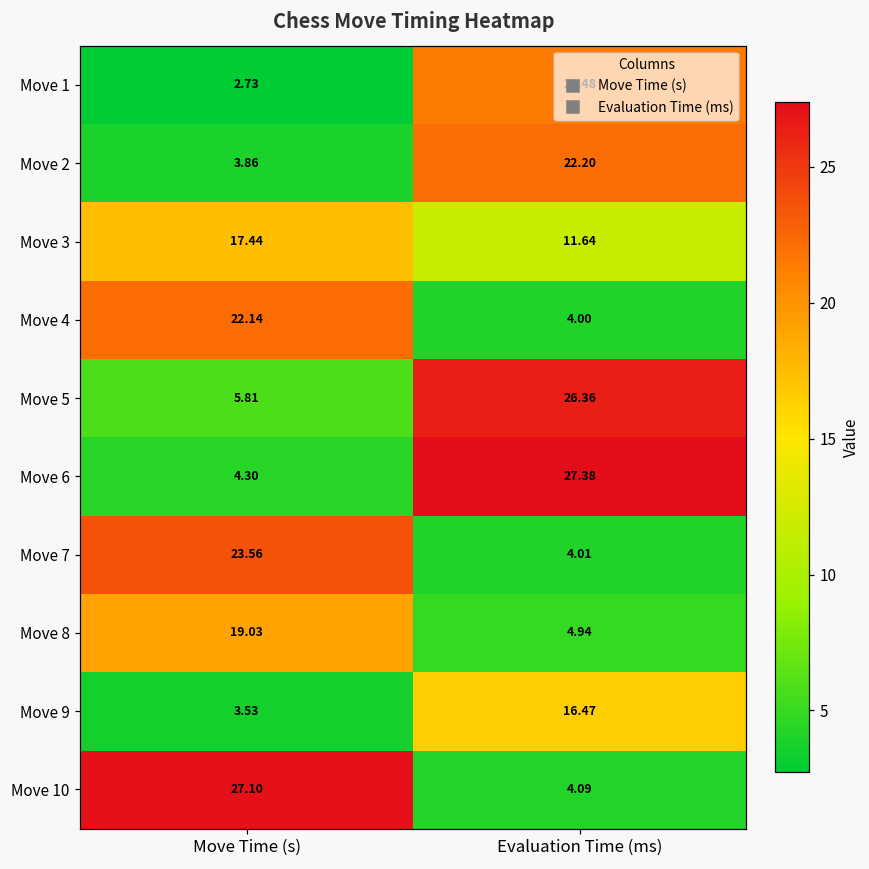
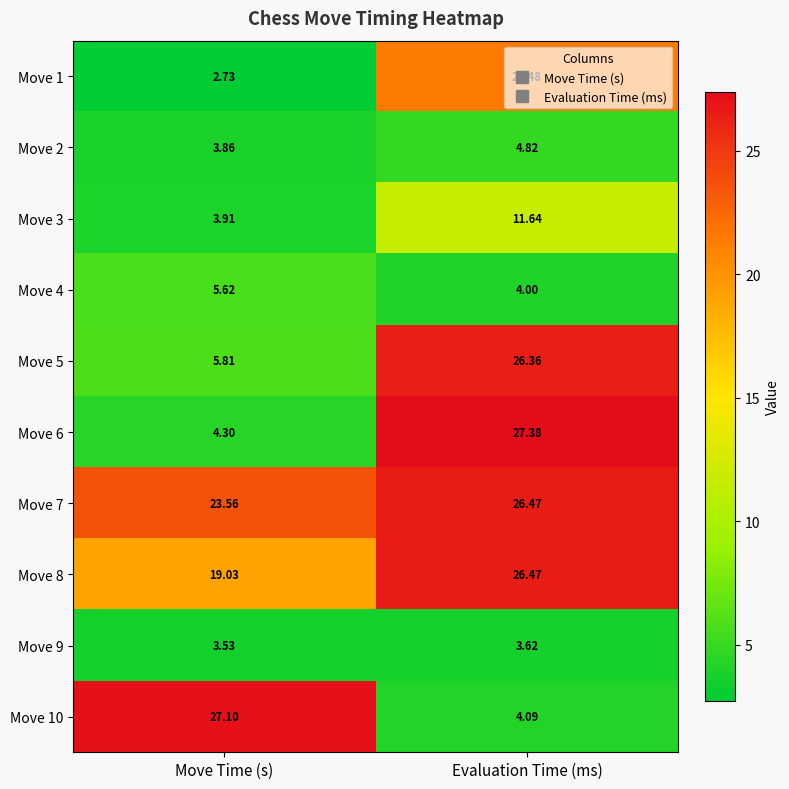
Move 2, Evaluation Time (ms): 22.20 -> 4.82
Move 3, Move Time (s): 17.44 -> 3.91
Move 4, Move Time (s): 22.14 -> 5.62
Move 7, Evaluation Time (ms): 4.01 -> 26.47
Move 8, Evaluation Time (ms): 4.94 -> 26.47
Move 9, Evaluation Time (ms): 16.47 -> 3.62
